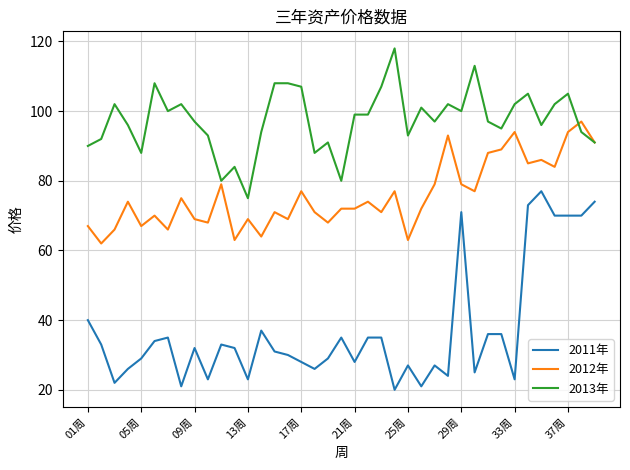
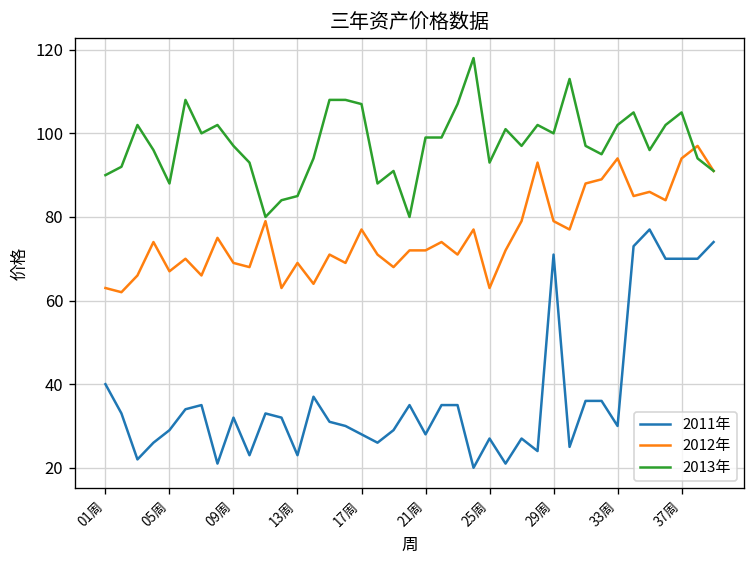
2012年, 01周: 67 -> 63
2013年, 13周: 75 -> 85
2011年, 33周: 23 -> 30
